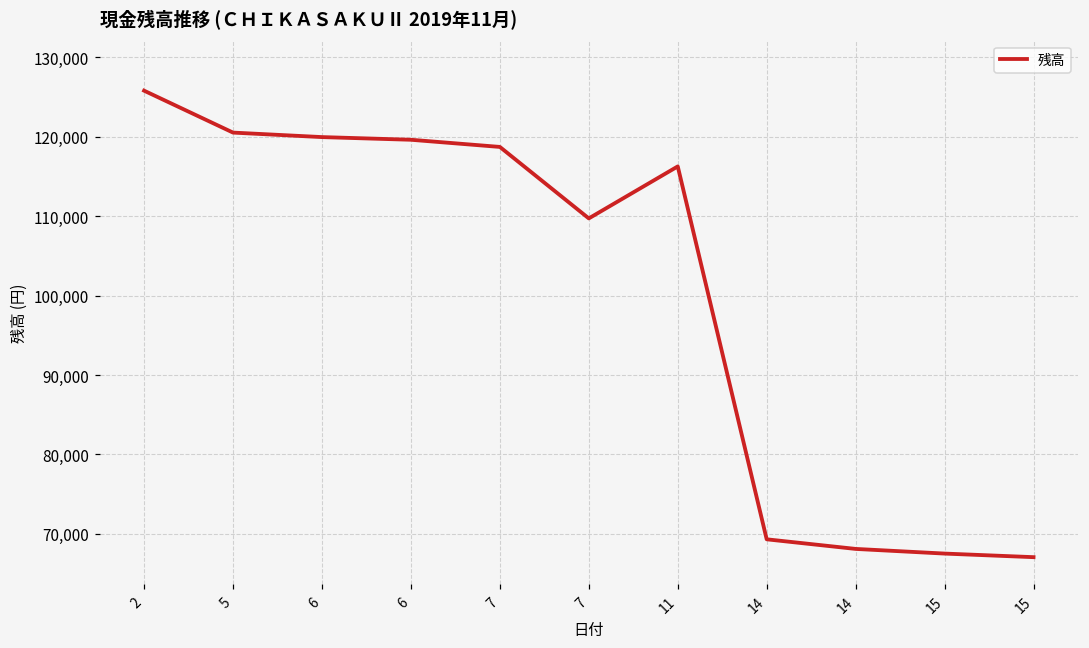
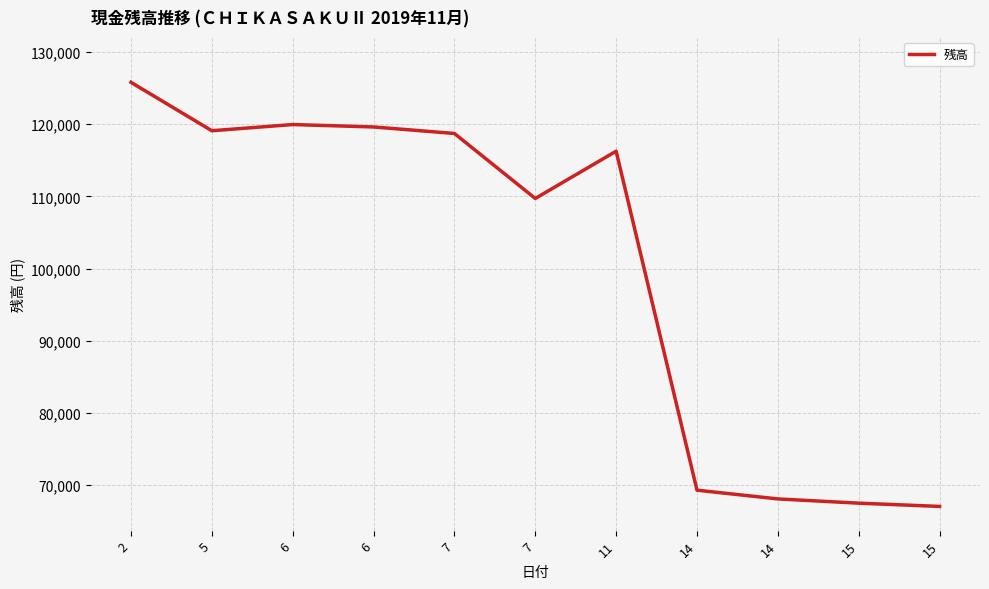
5: 121,000 -> 119,000
